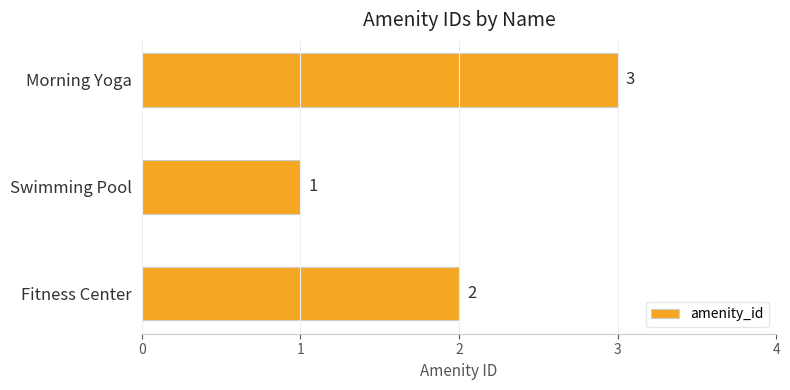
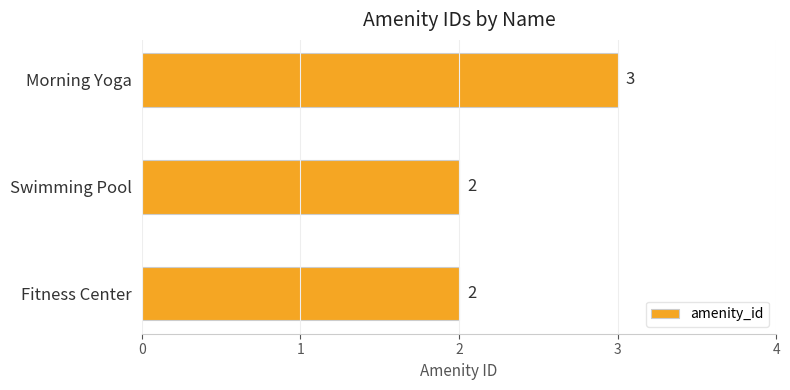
Swimming Pool: 1 -> 2
